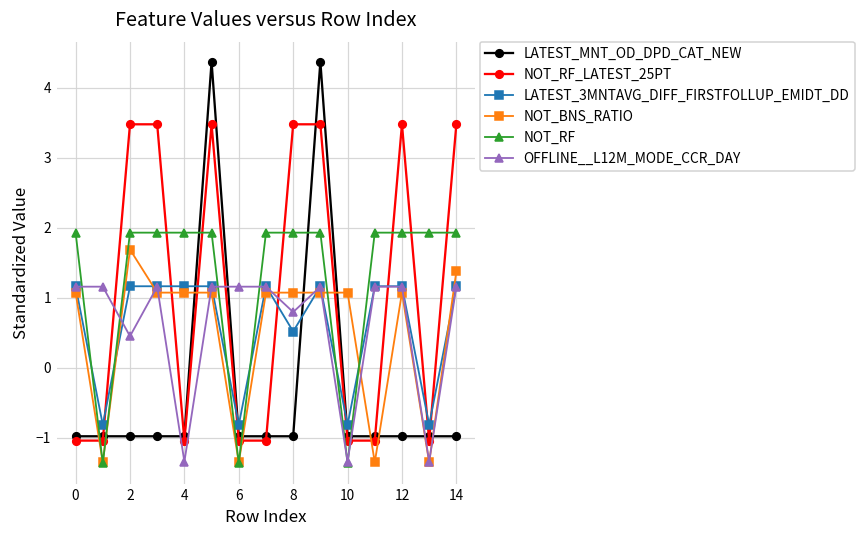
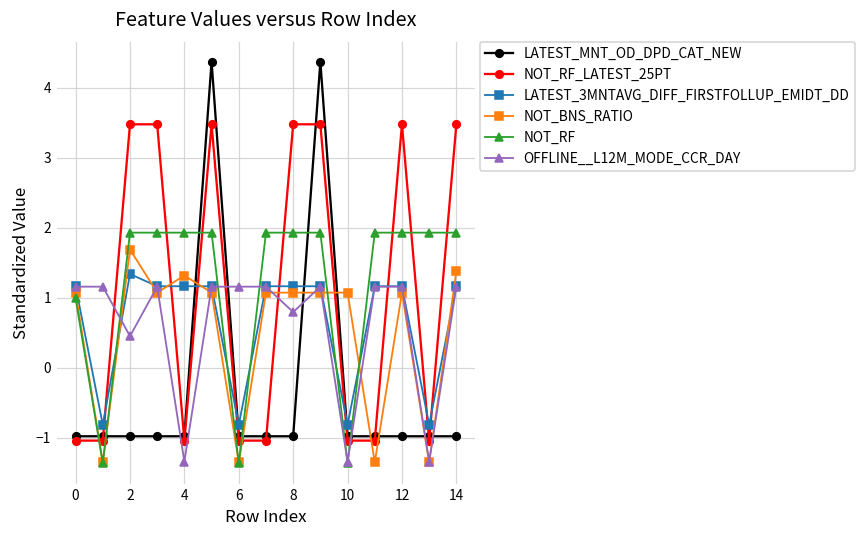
NOT_RF, 0: 1.9 -> 1.0
LATEST_3MNTAVG_DIFF_FIRSTFOLLUP_EMIDT_DD, 2: 1.2 -> 1.3
NOT_BNS_RATIO, 4: 1.1 -> 1.3
LATEST_3MNTAVG_DIFF_FIRSTFOLLUP_EMIDT_DD, 8: 0.5 -> 1.2
